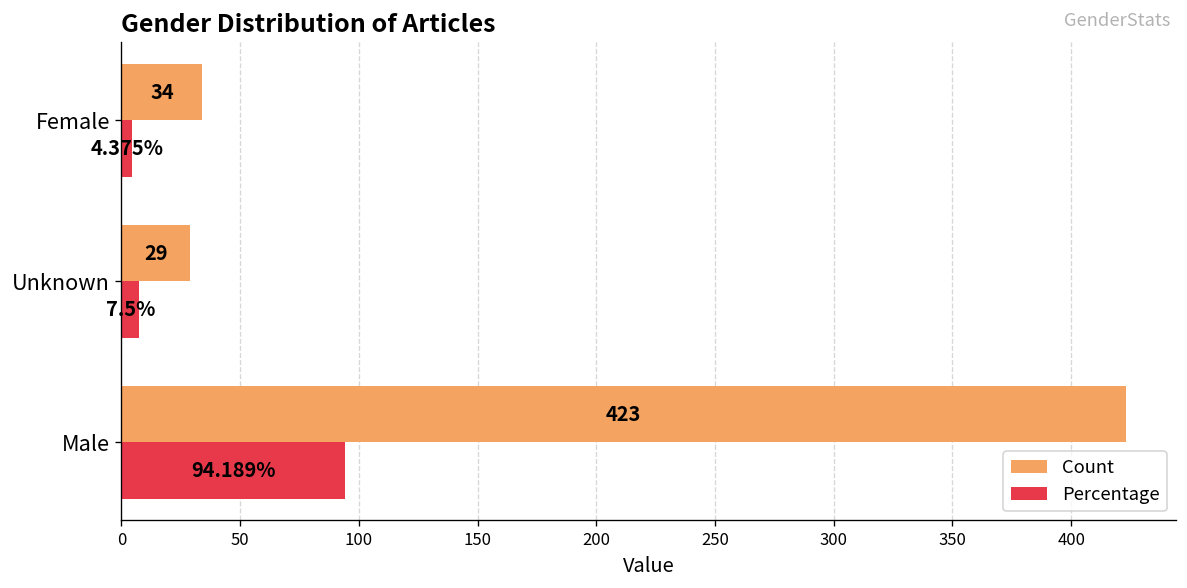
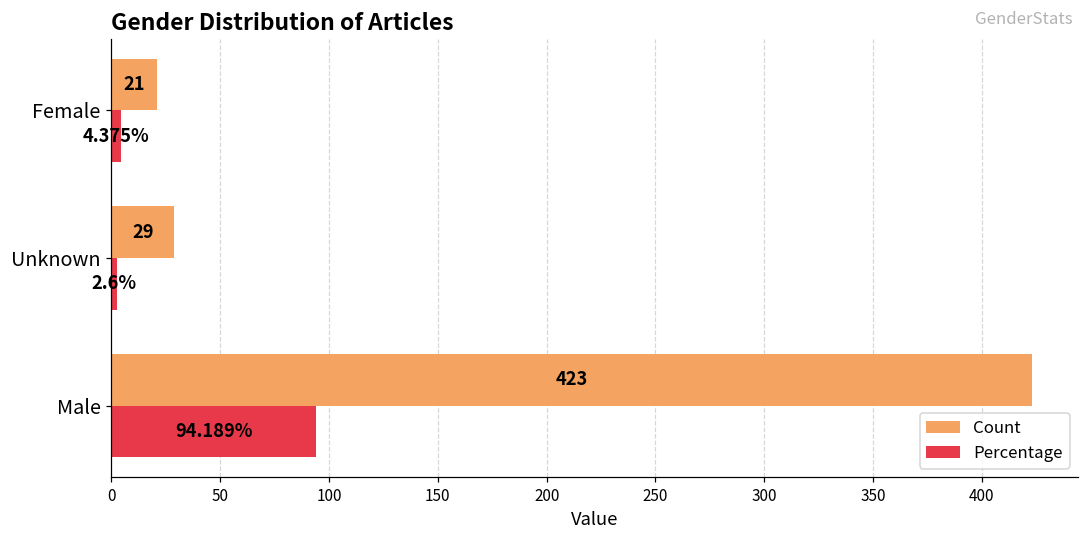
Count, Female: 34 -> 21
Percentage, Unknown: 7.5% -> 2.6%
